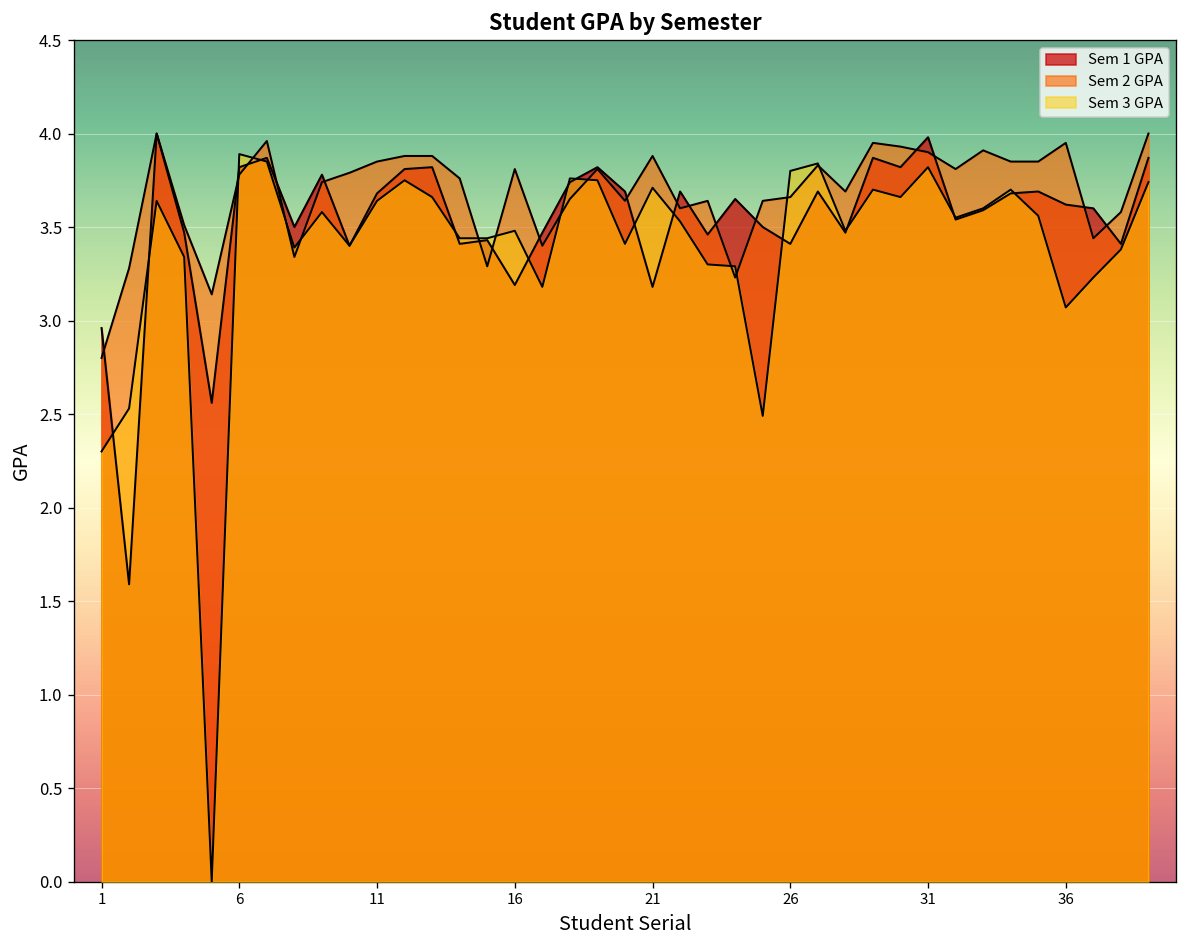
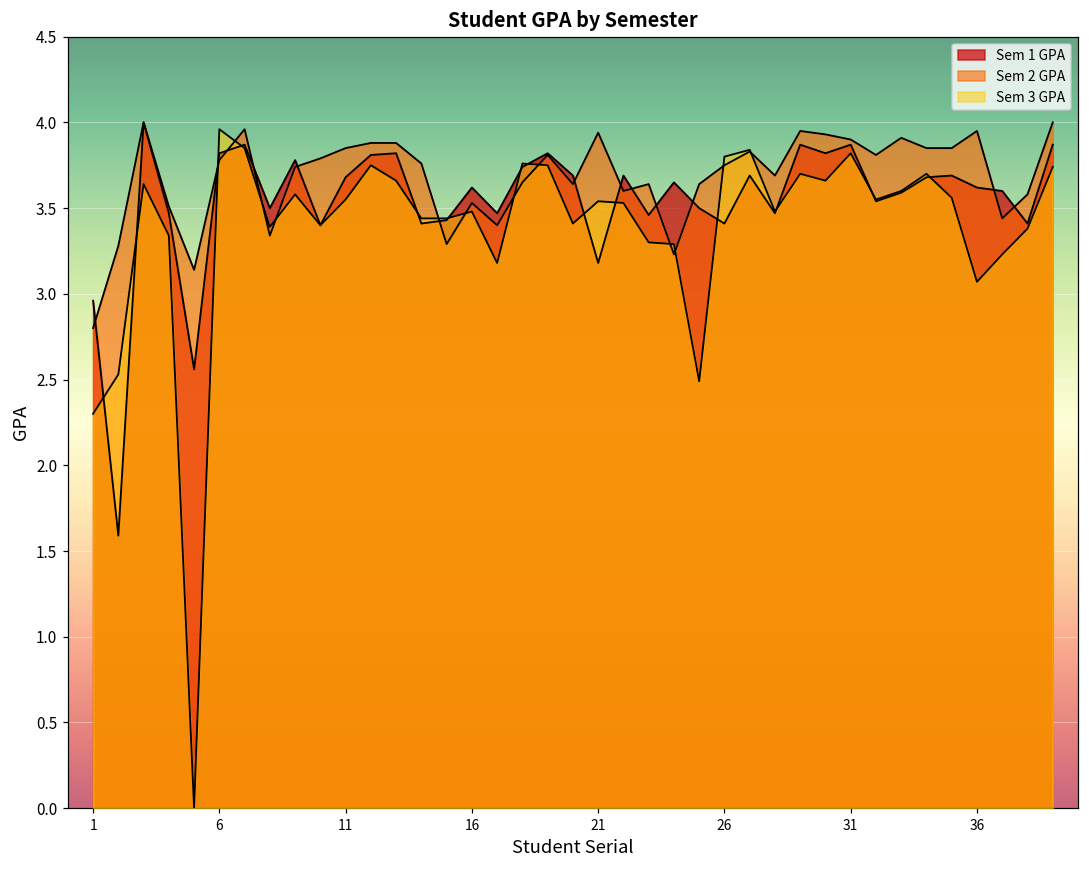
Sem 3 GPA, 6: 3.89 -> 3.96
Sem 3 GPA, 11: 3.64 -> 3.55
Sem 1 GPA, 16: 3.19 -> 3.62
Sem 2 GPA, 16: 3.81 -> 3.53
Sem 2 GPA, 21: 3.88 -> 3.94
Sem 3 GPA, 21: 3.71 -> 3.54
Sem 2 GPA, 26: 3.66 -> 3.75
Sem 1 GPA, 31: 3.98 -> 3.87
